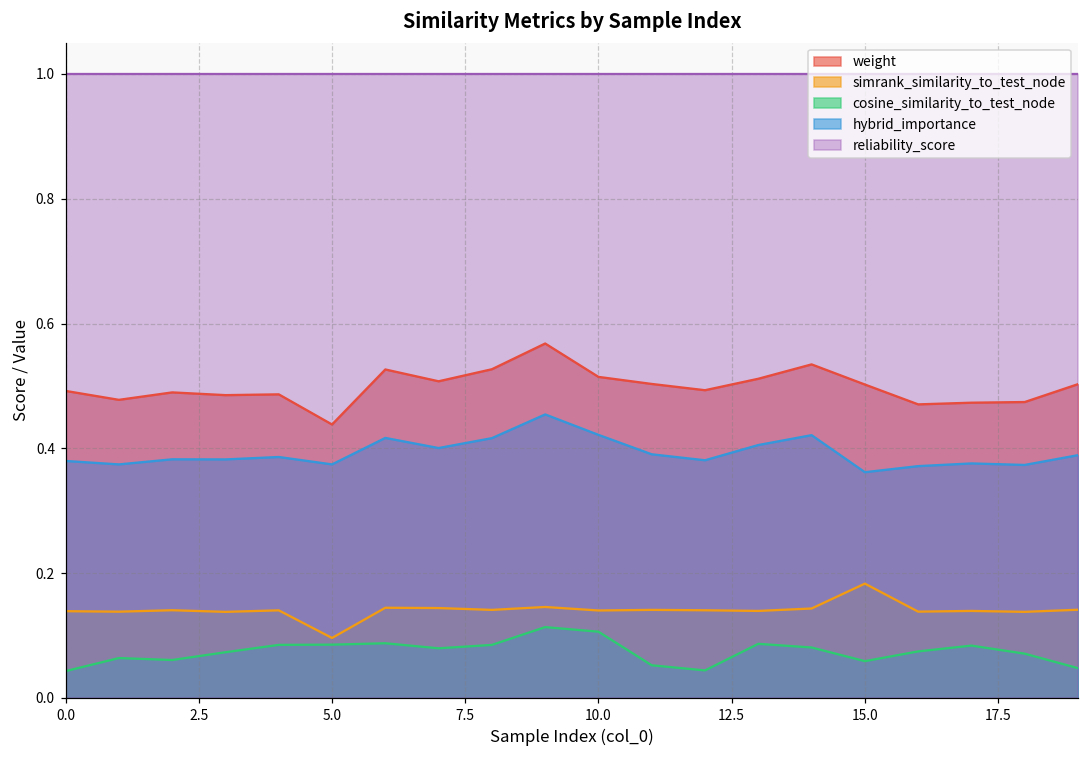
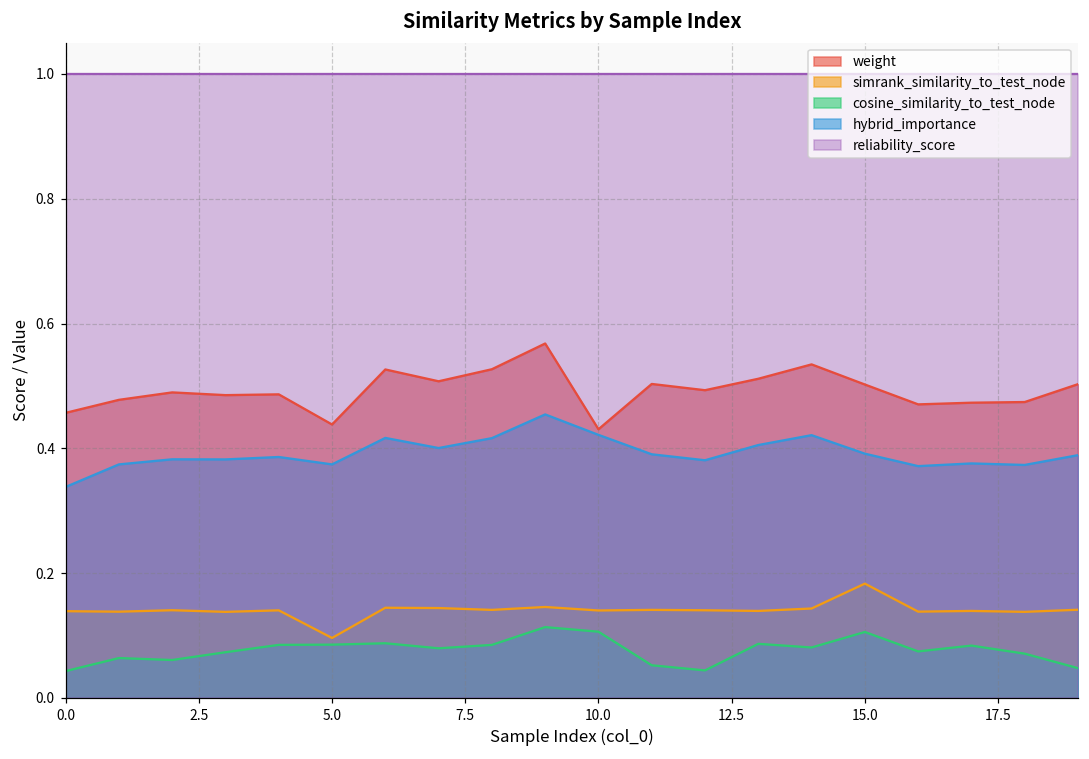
weight, 0.0: 0.49 -> 0.46
hybrid_importance, 0.0: 0.38 -> 0.34
weight, 10.0: 0.51 -> 0.43
cosine_similarity_to_test_node, 15.0: 0.06 -> 0.11
hybrid_importance, 15.0: 0.36 -> 0.39
